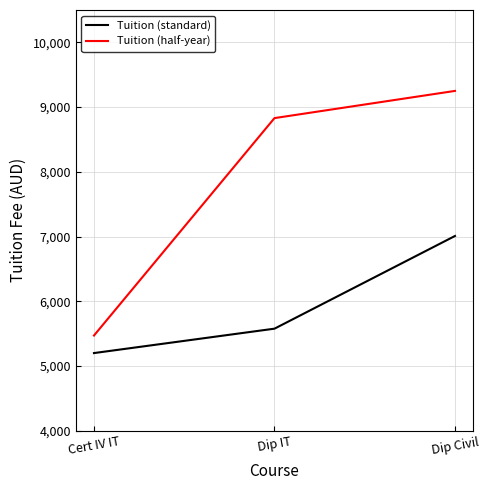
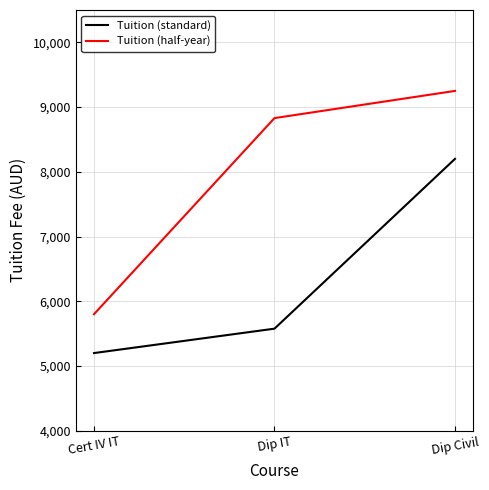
Tuition (half-year), Cert IV IT: 5,500 -> 5,800
Tuition (standard), Dip Civil: 7,000 -> 8,200
